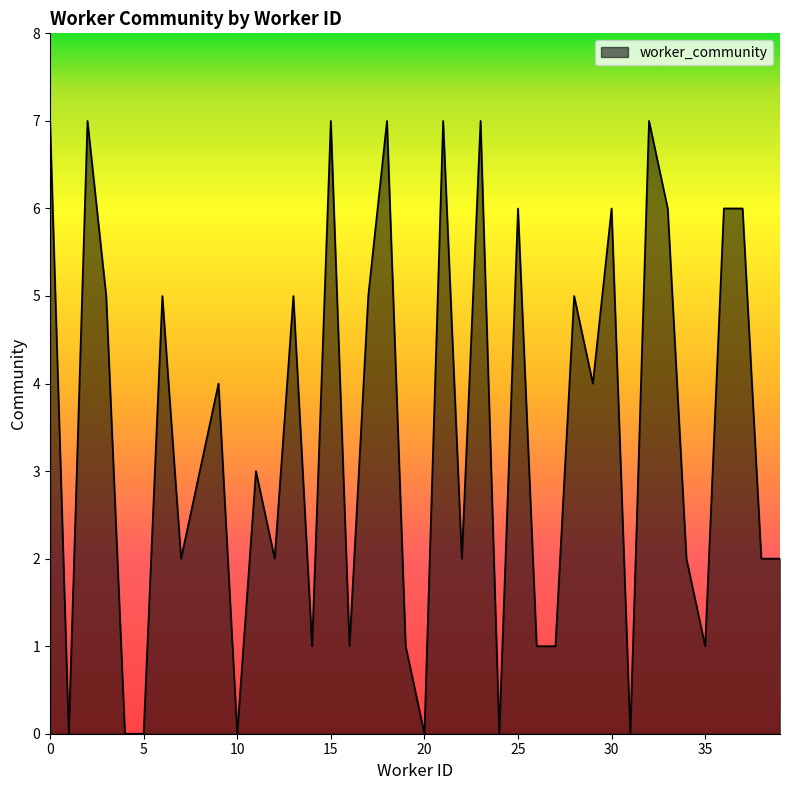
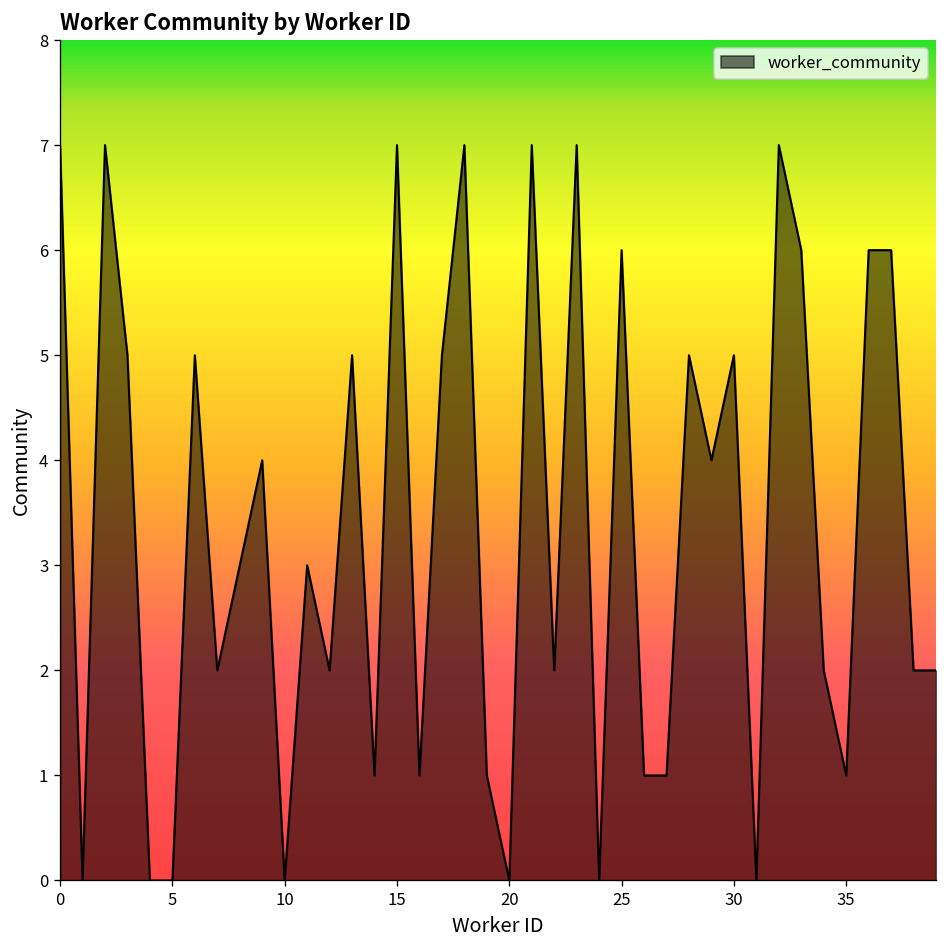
30: 6 -> 5
